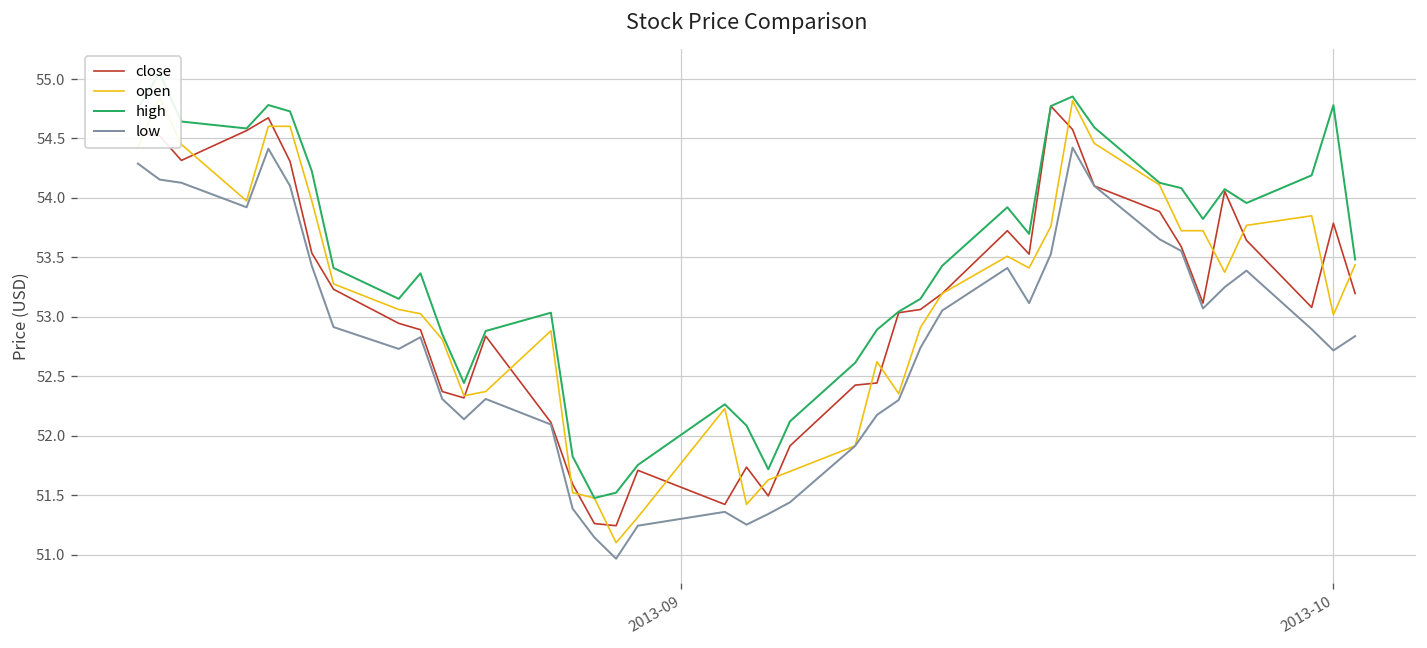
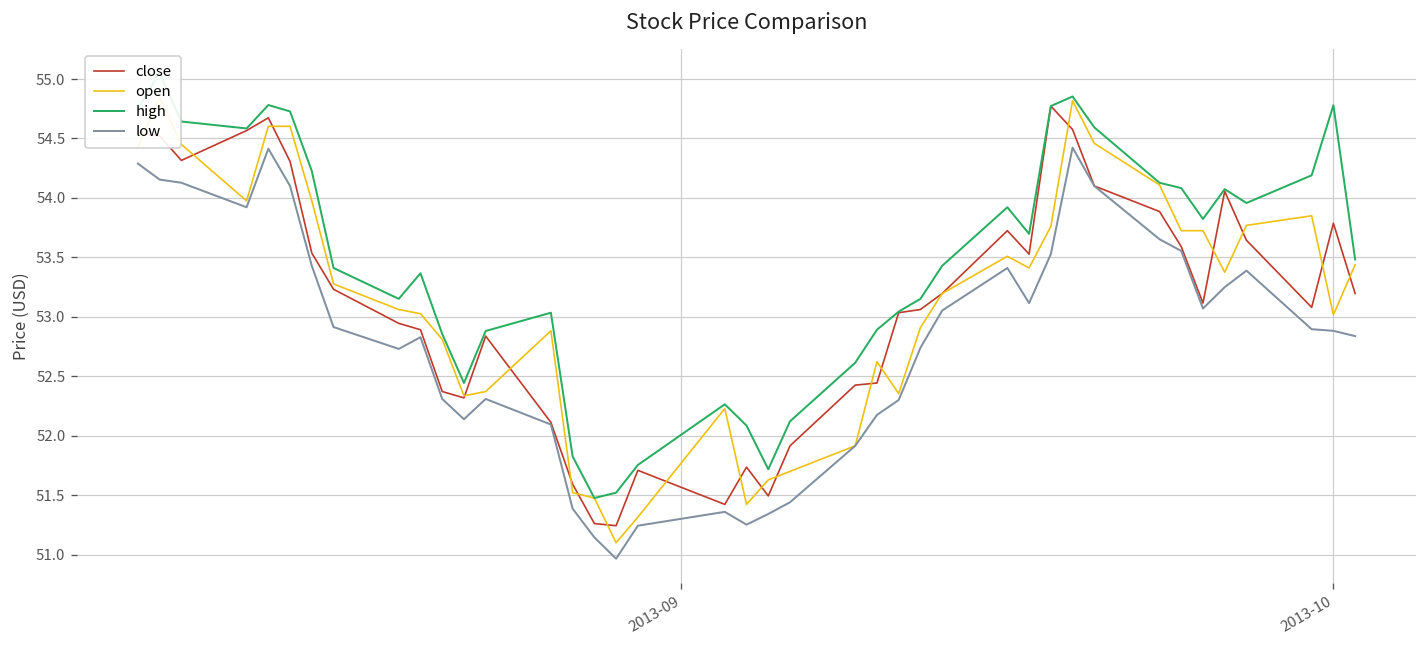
low, 2013-10: 52.7 -> 52.9
